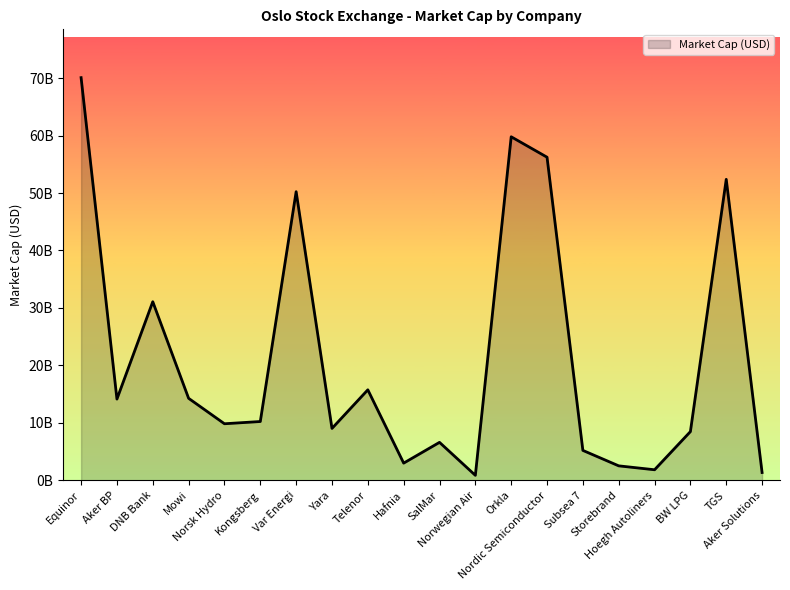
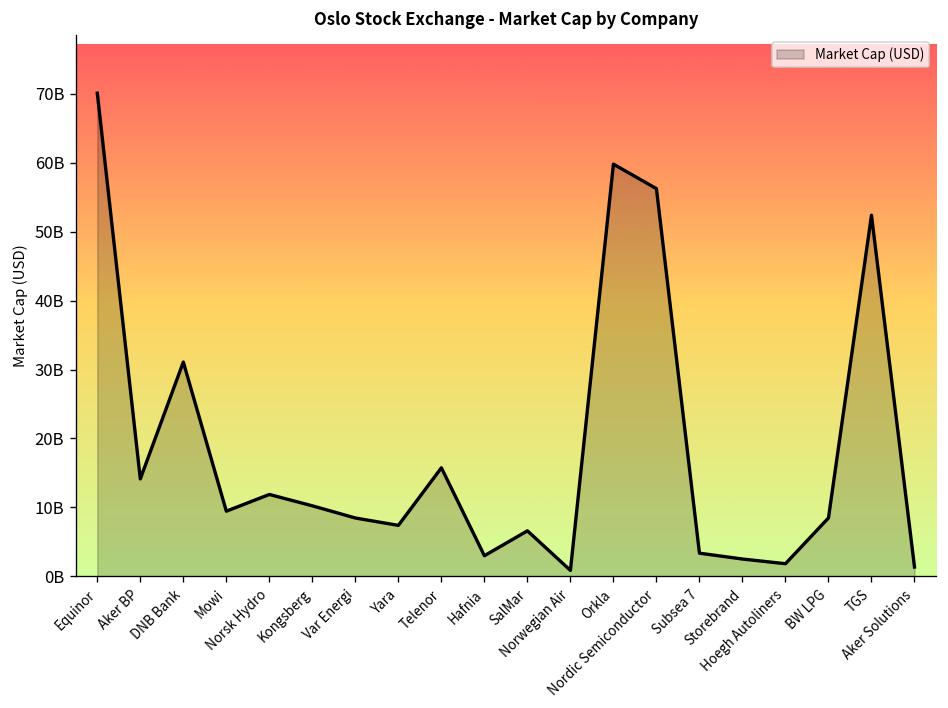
Mowi: 14000000000 -> 9000000000
Norsk Hydro: 10000000000 -> 12000000000
Var Energi: 50000000000 -> 8000000000
Yara: 9000000000 -> 7000000000
Subsea 7: 5000000000 -> 3000000000
